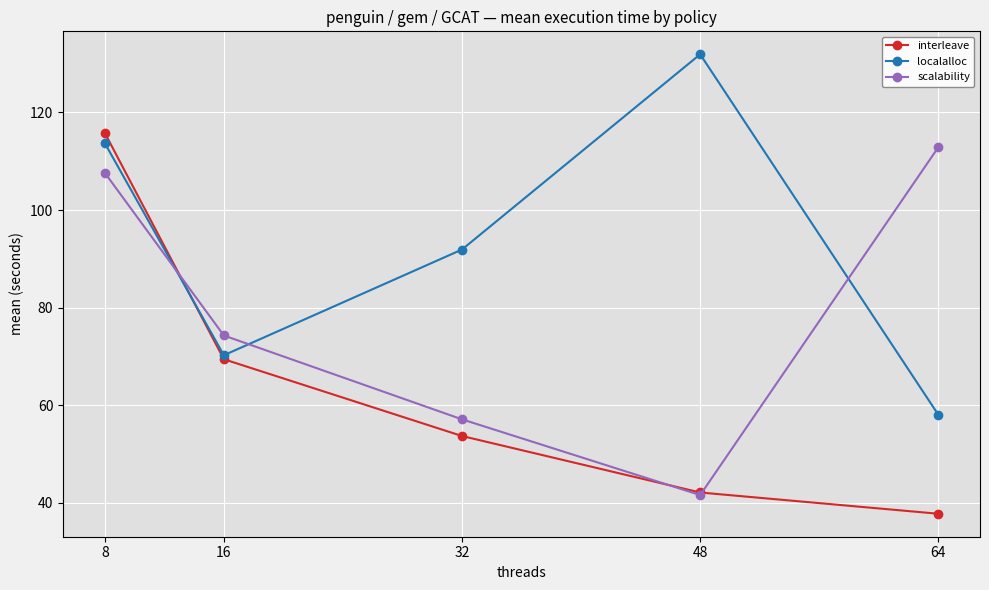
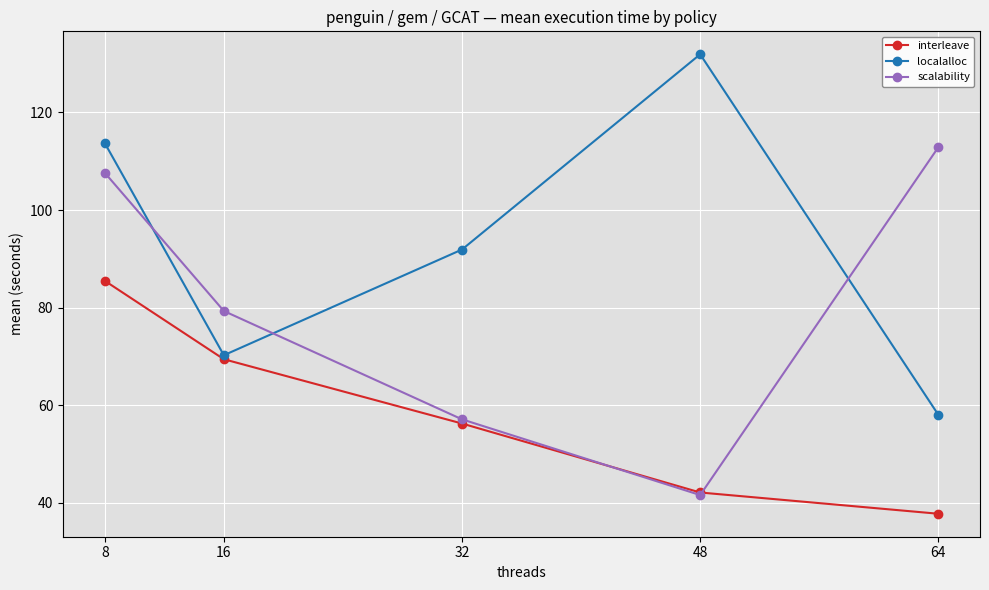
interleave, 8: 116 -> 85
scalability, 16: 74 -> 79
interleave, 32: 54 -> 56
